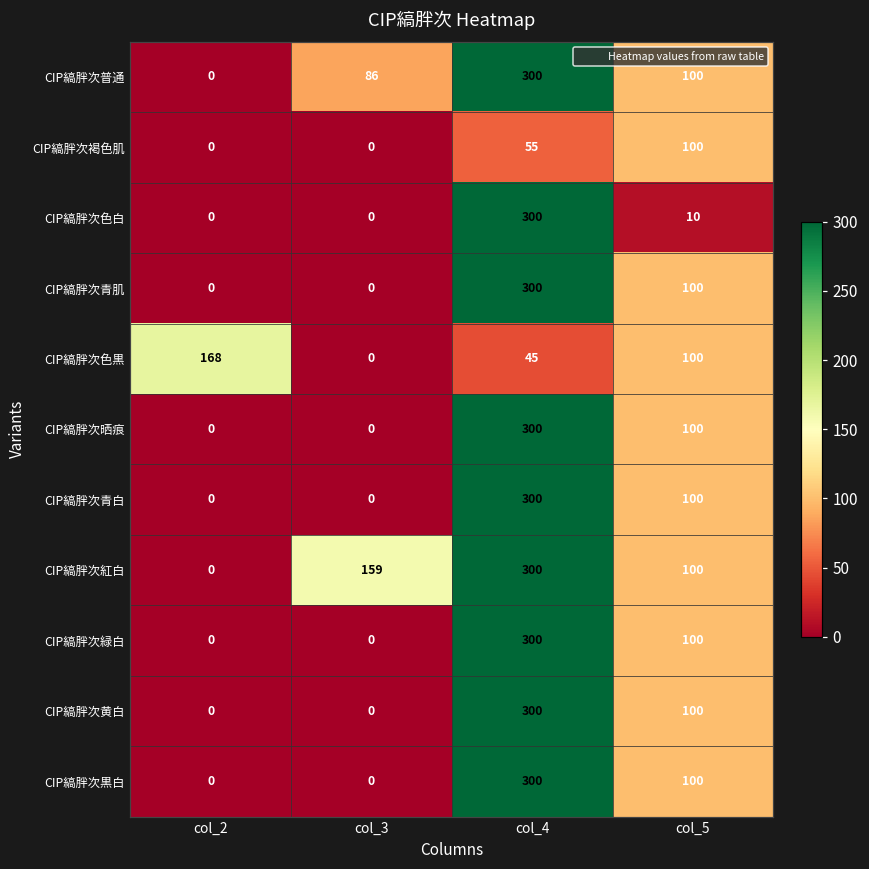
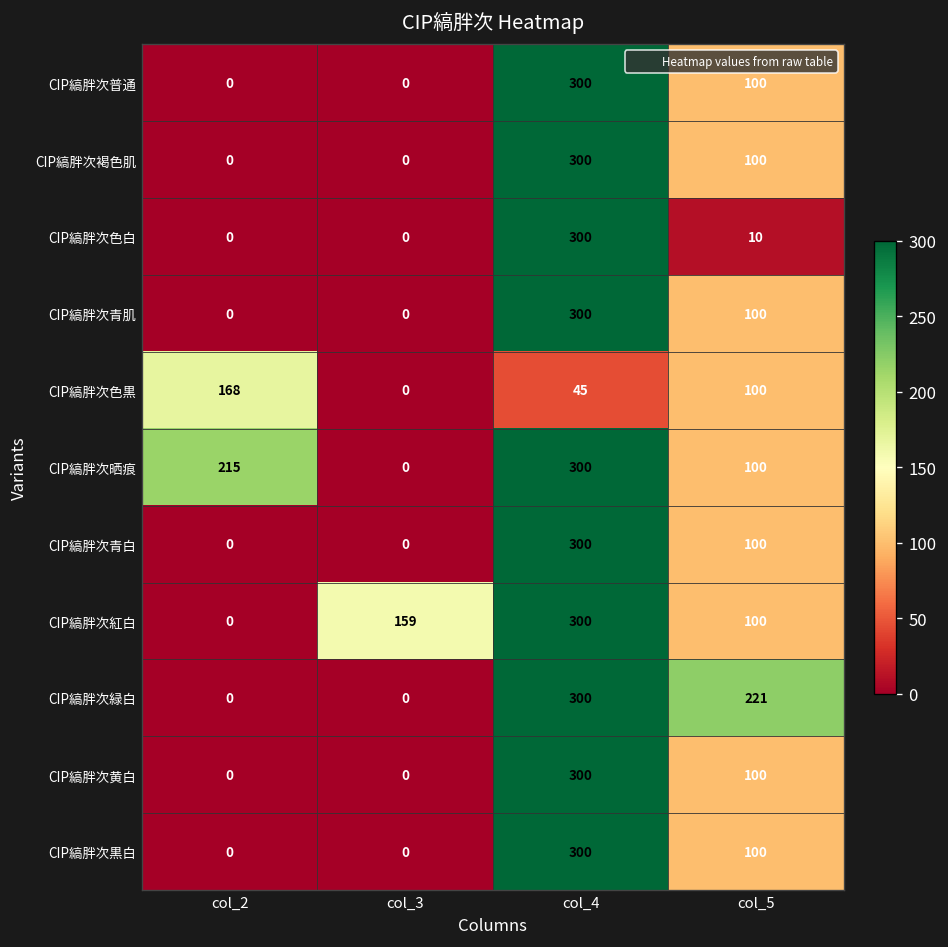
CIP縞胖次普通, col_3: 86 -> 0
CIP縞胖次褐色肌, col_4: 55 -> 300
CIP縞胖次晒痕, col_2: 0 -> 215
CIP縞胖次緑白, col_5: 100 -> 221
